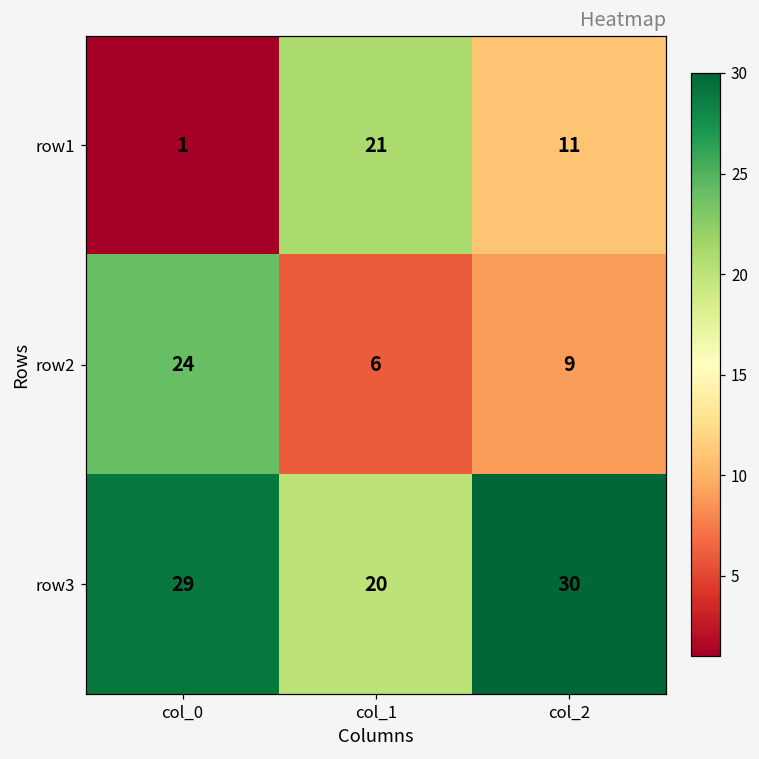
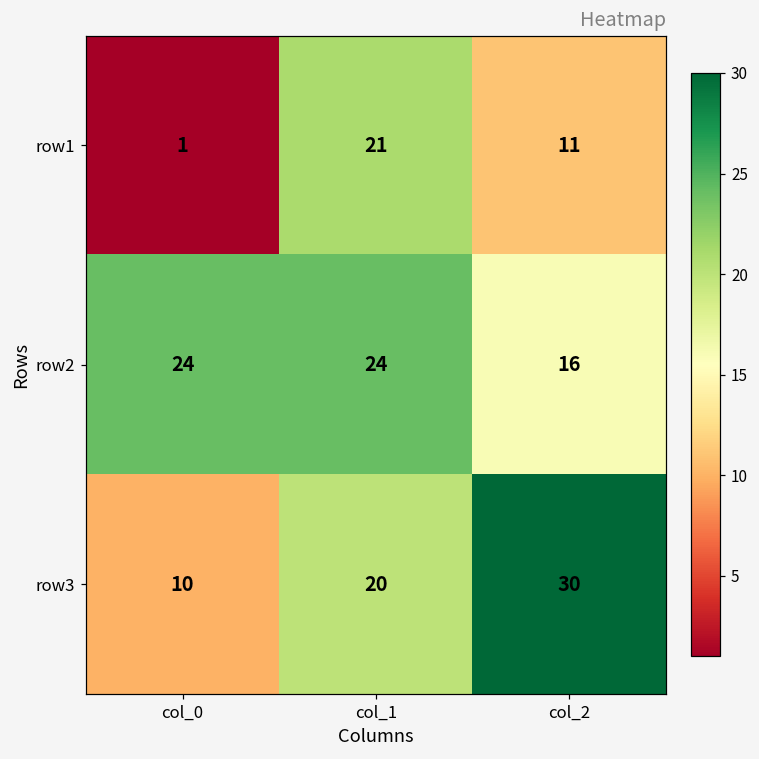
row2, col_1: 6 -> 24
row2, col_2: 9 -> 16
row3, col_0: 29 -> 10
